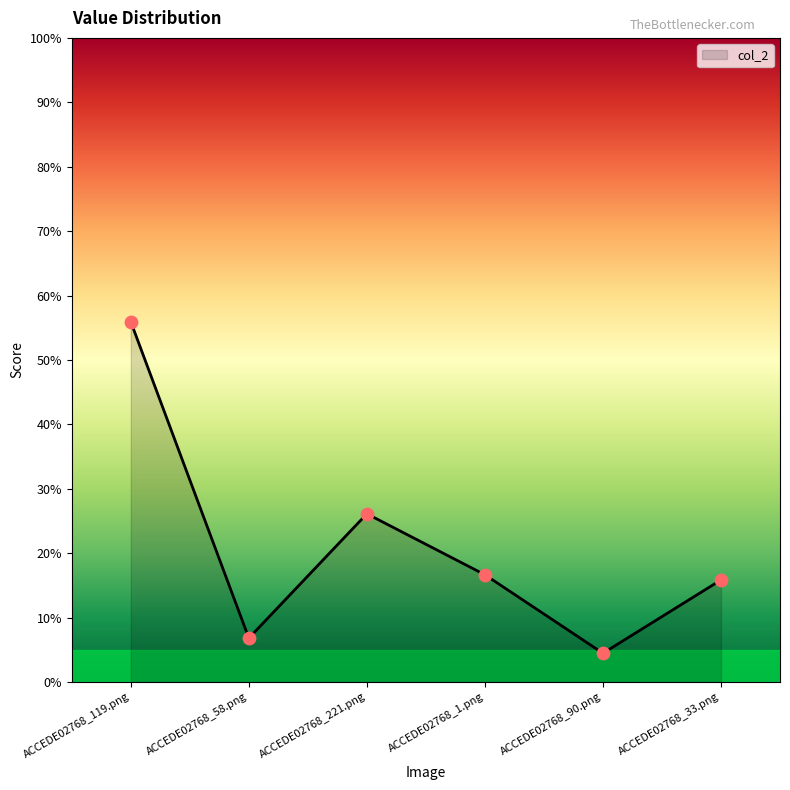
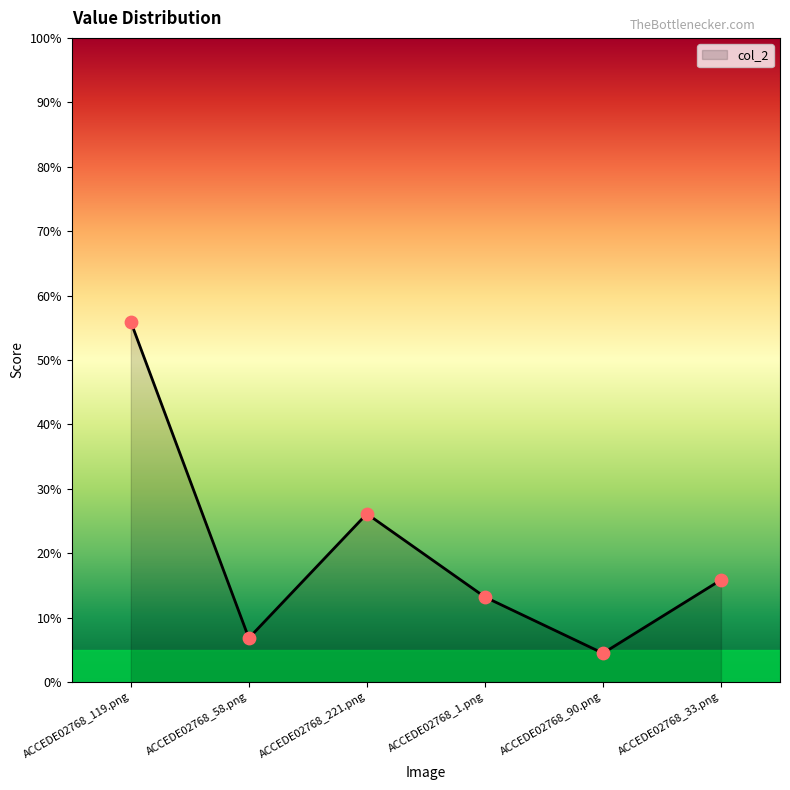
ACCEDE02768_1.png: 17% -> 13%
